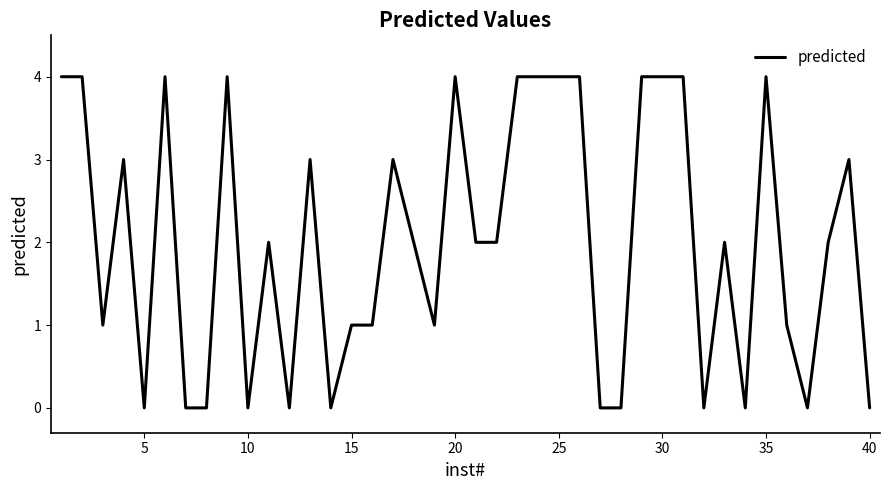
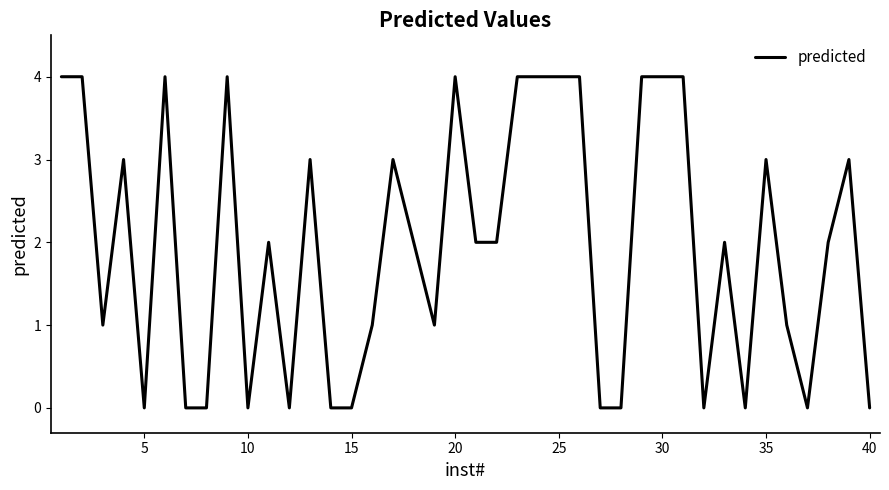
15: 1 -> 0
35: 4 -> 3
